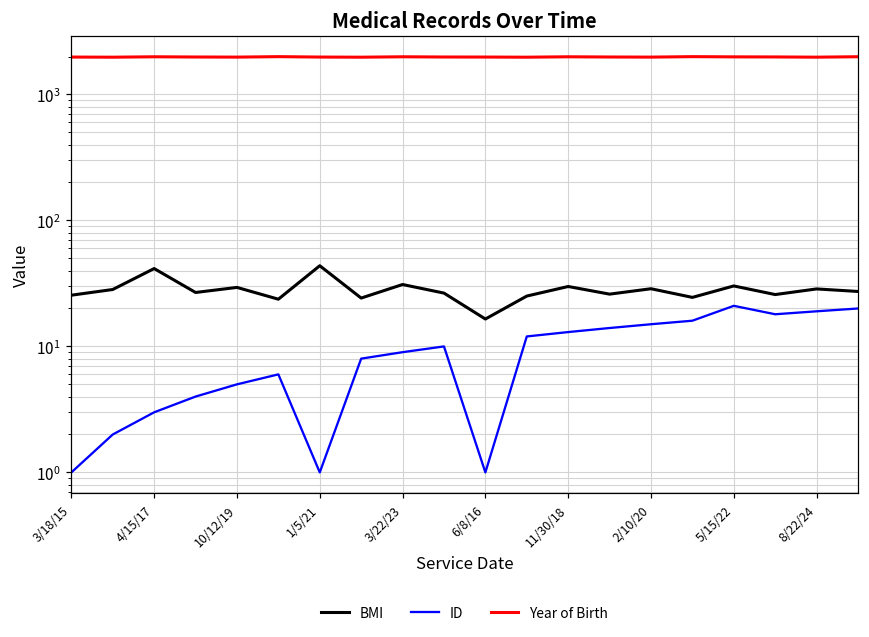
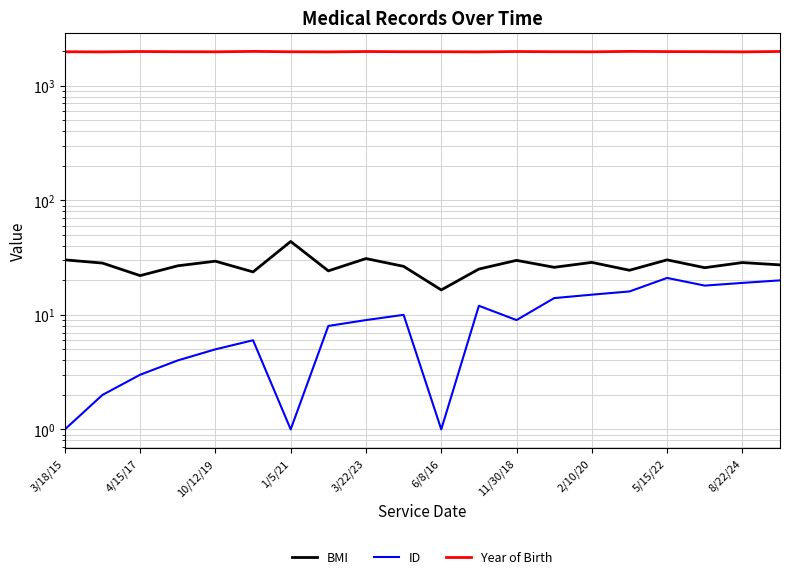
BMI, 3/18/15: 26 -> 30
BMI, 4/15/17: 42 -> 22
ID, 11/30/18: 13 -> 9
